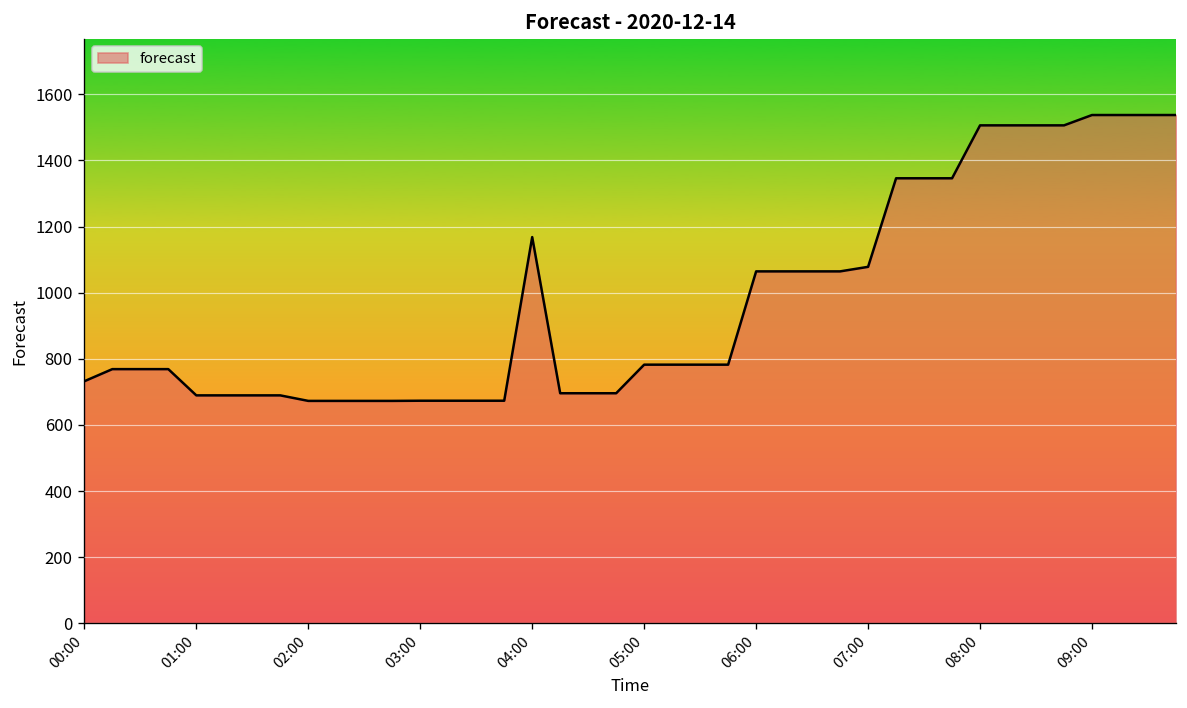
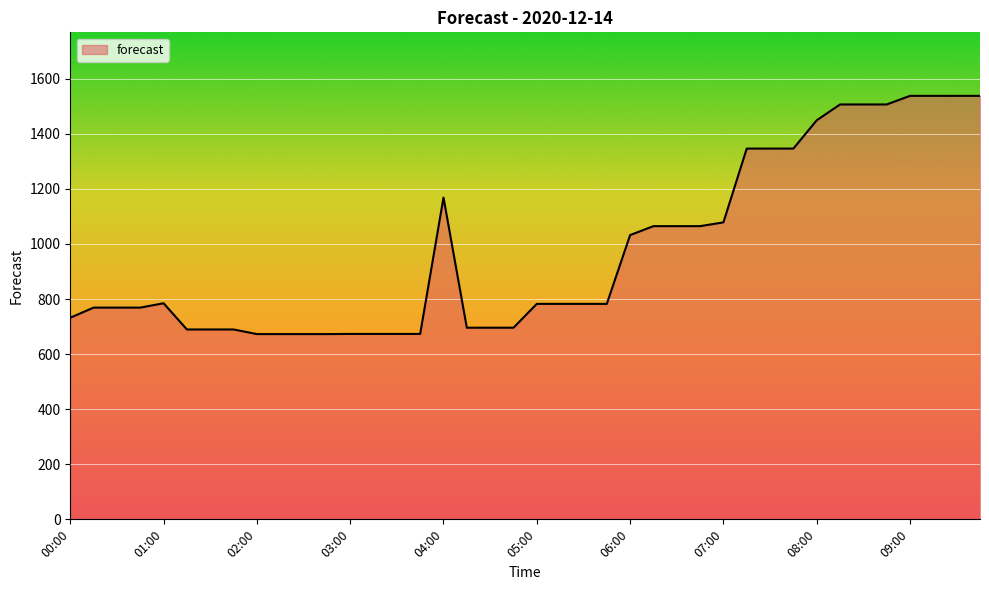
01:00: 690 -> 780
06:00: 1060 -> 1030
08:00: 1510 -> 1450
